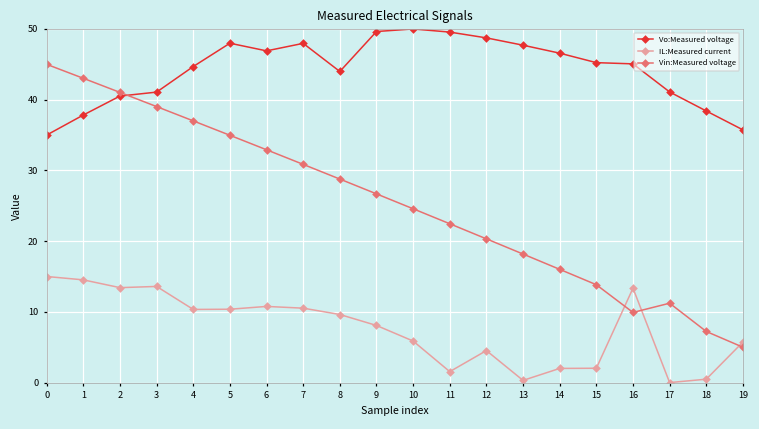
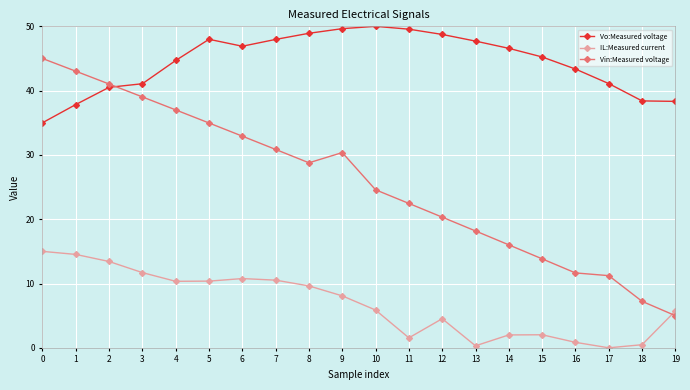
IL:Measured current, 3: 14 -> 12
Vo:Measured voltage, 8: 44 -> 49
Vin:Measured voltage, 9: 27 -> 30
Vo:Measured voltage, 16: 45 -> 43
IL:Measured current, 16: 13 -> 1
Vin:Measured voltage, 16: 10 -> 12
Vo:Measured voltage, 19: 36 -> 38
